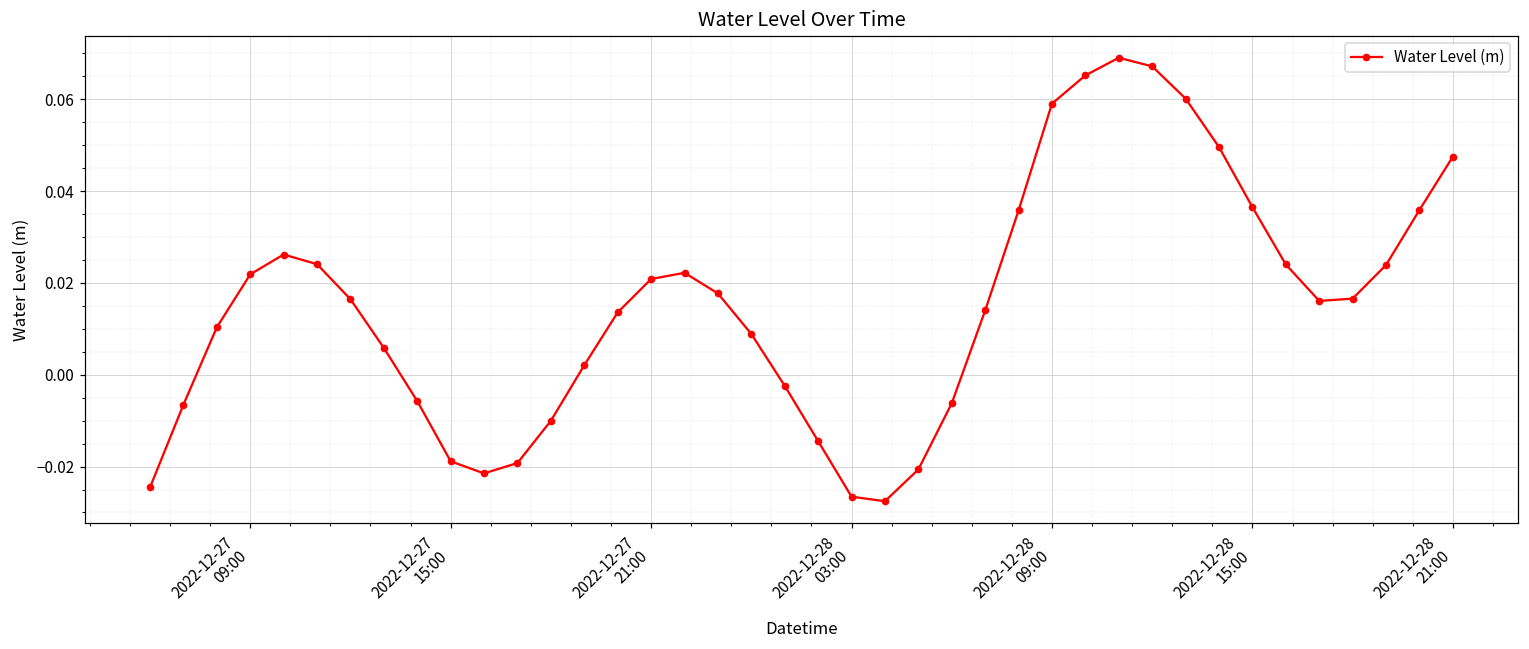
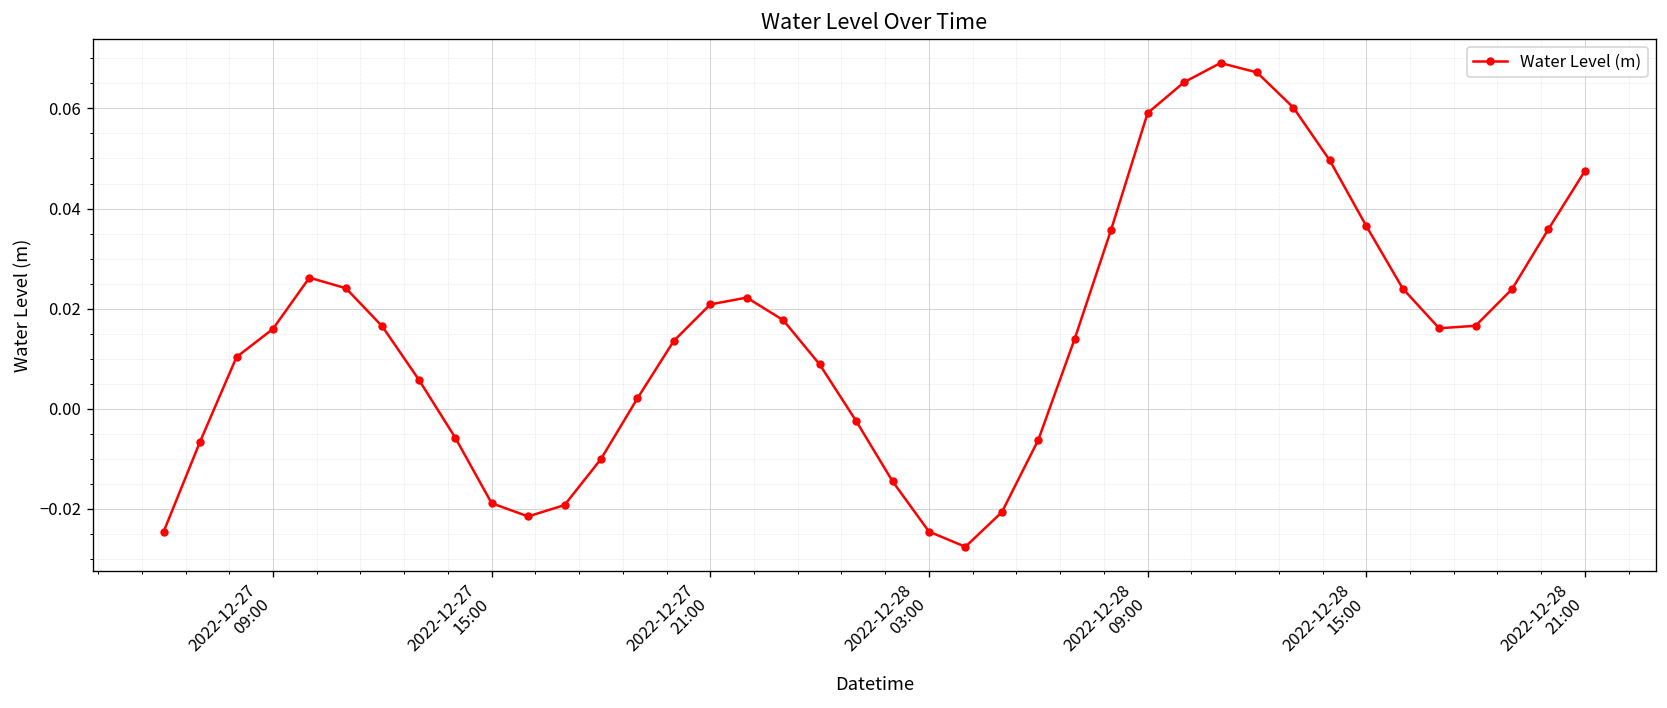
2022-12-27 09:00: 0.022 -> 0.016
2022-12-28 03:00: -0.027 -> -0.025
